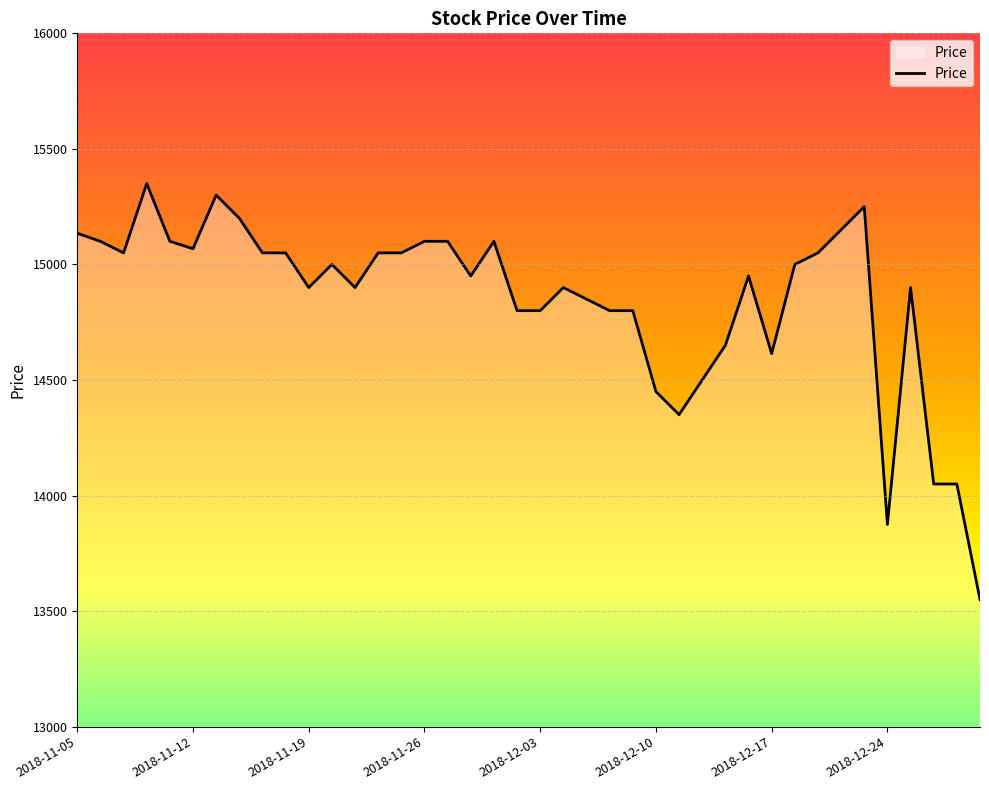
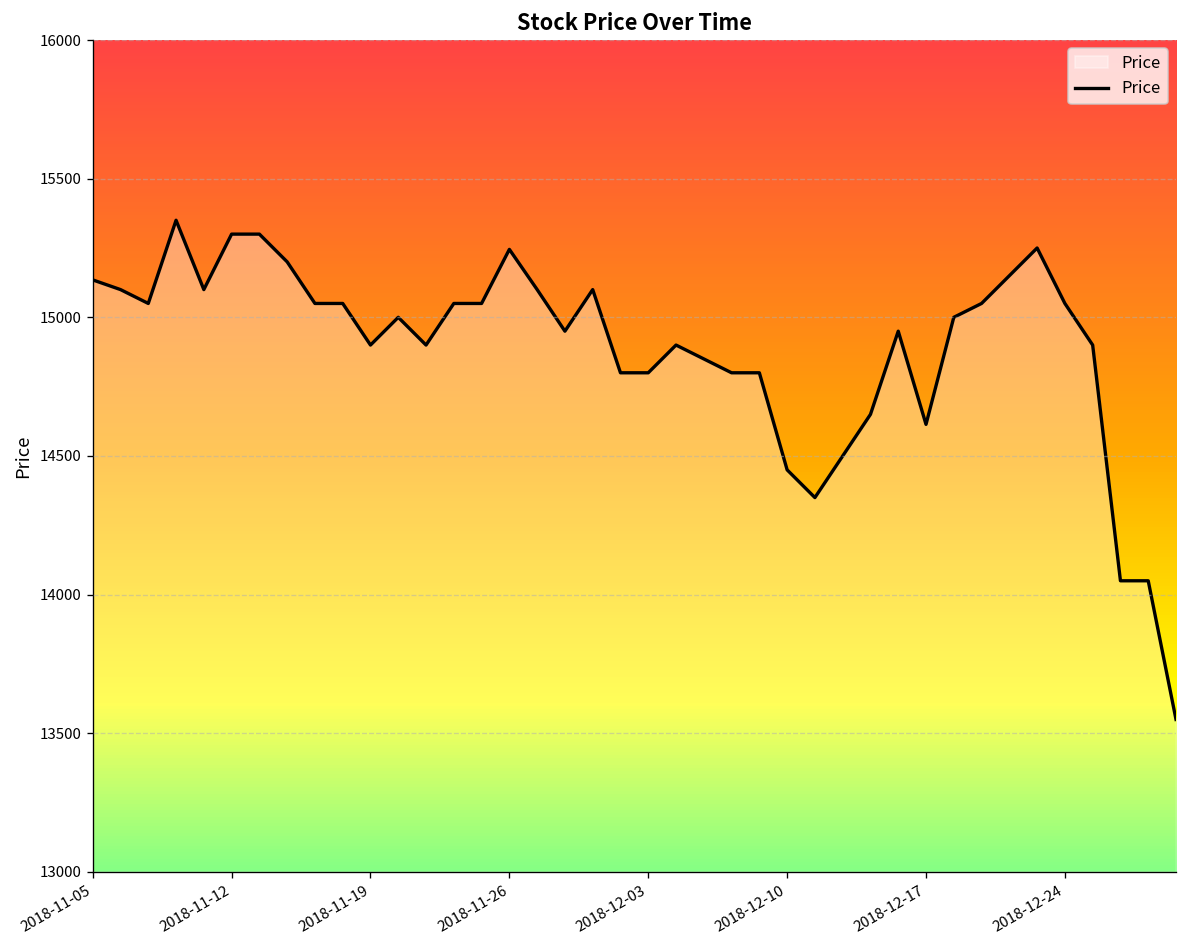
2018-11-12: 15070 -> 15300
2018-11-26: 15100 -> 15250
2018-12-24: 13880 -> 15050
